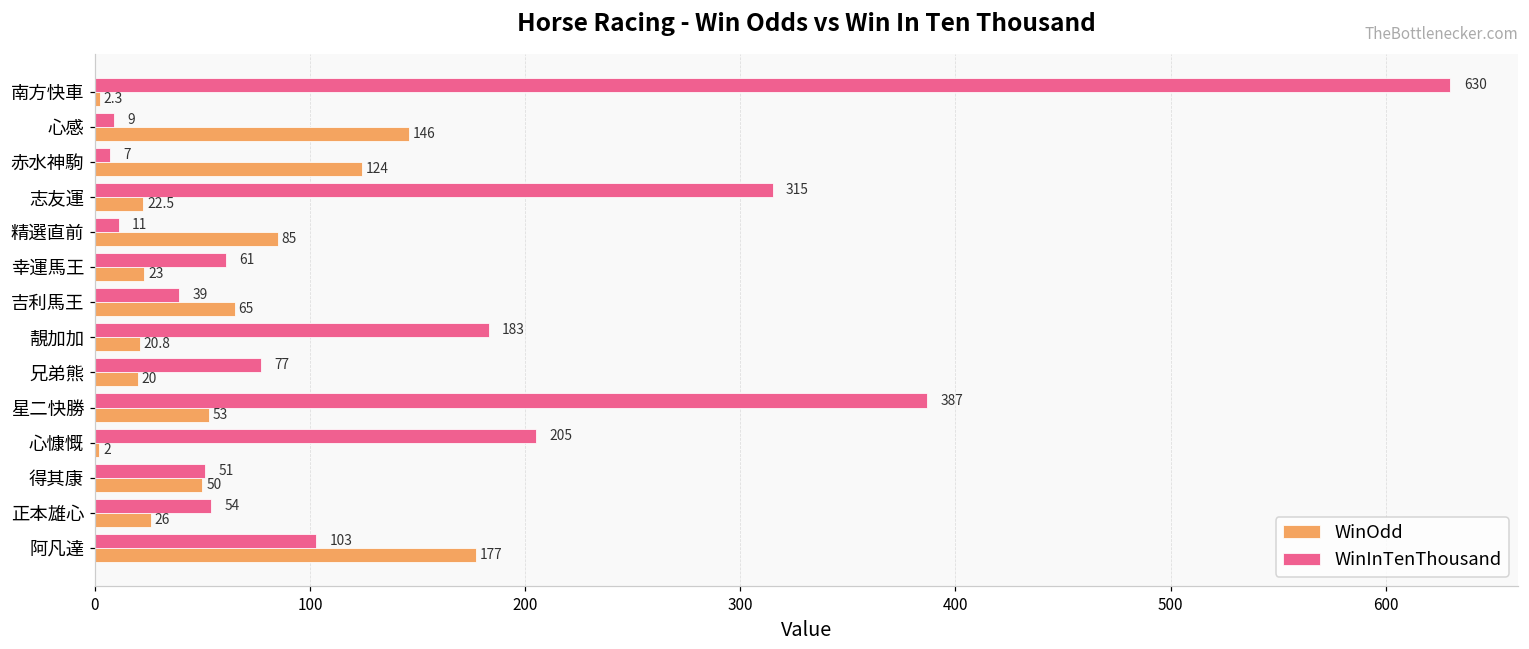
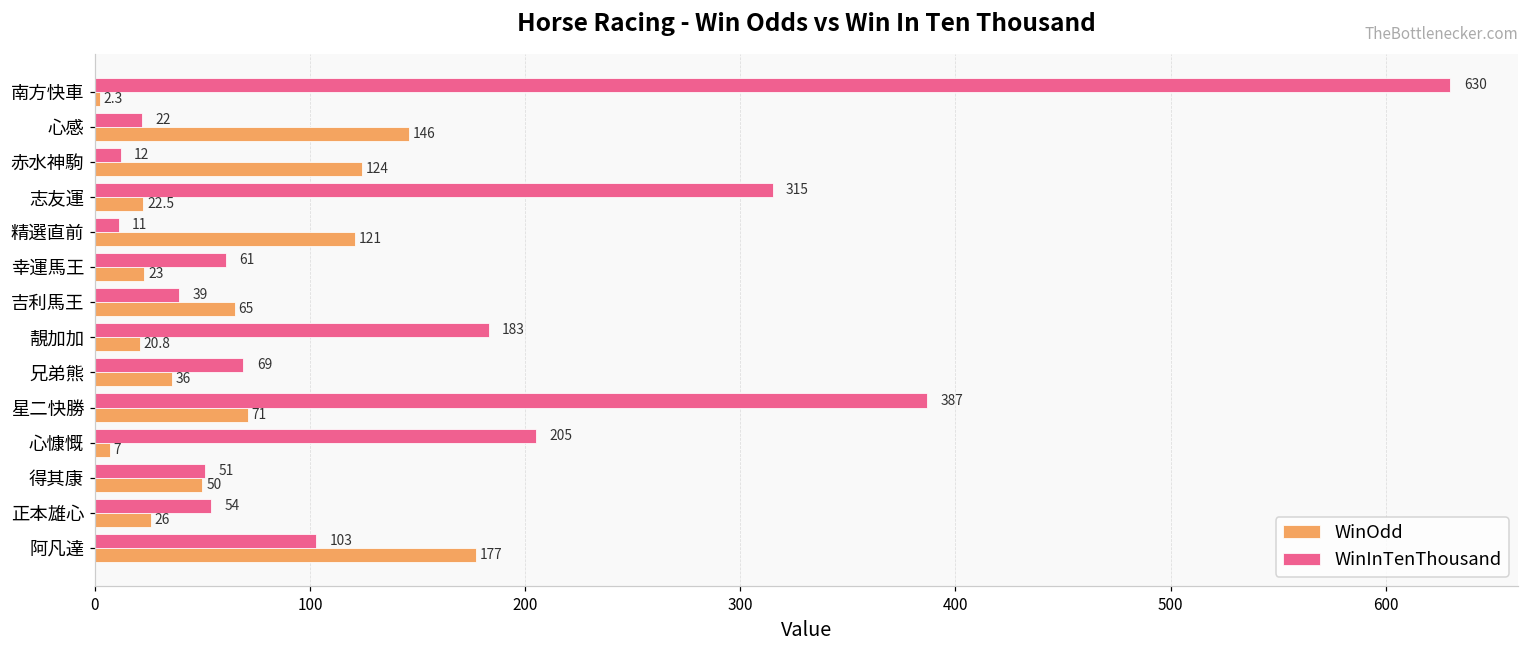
WinInTenThousand, 心感: 9 -> 22
WinInTenThousand, 赤水神駒: 7 -> 12
WinOdd, 精選直前: 85 -> 121
WinInTenThousand, 兄弟熊: 77 -> 69
WinOdd, 兄弟熊: 20 -> 36
WinOdd, 星二快勝: 53 -> 71
WinOdd, 心慷慨: 2 -> 7
